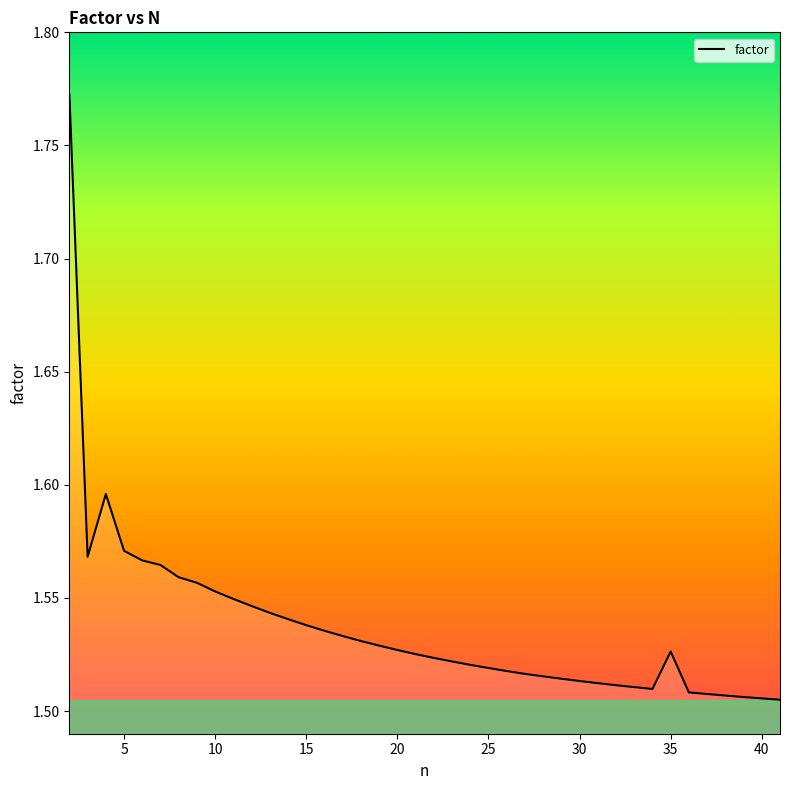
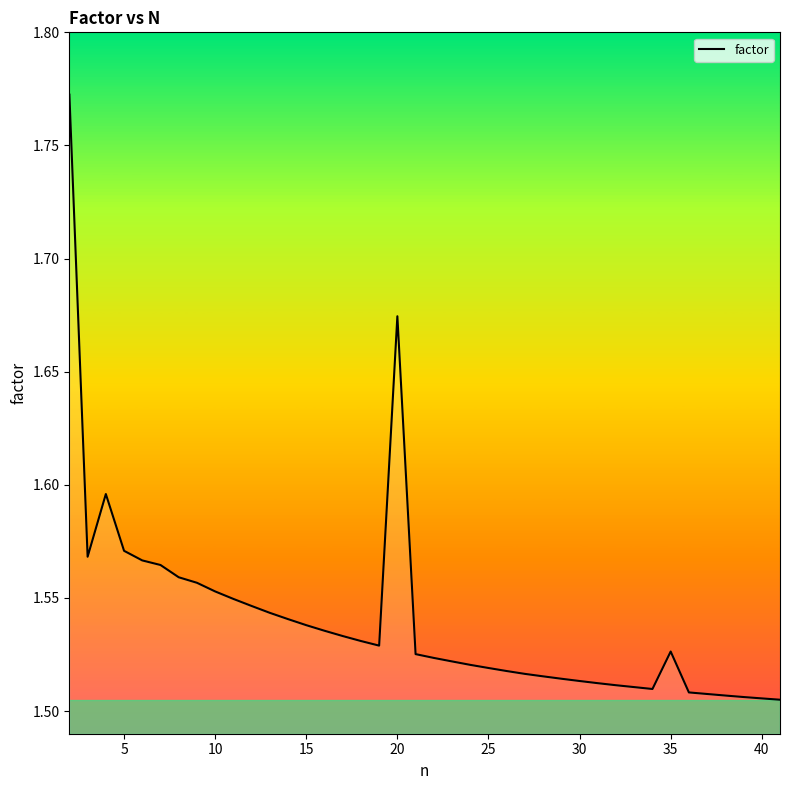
20: 1.527 -> 1.675
